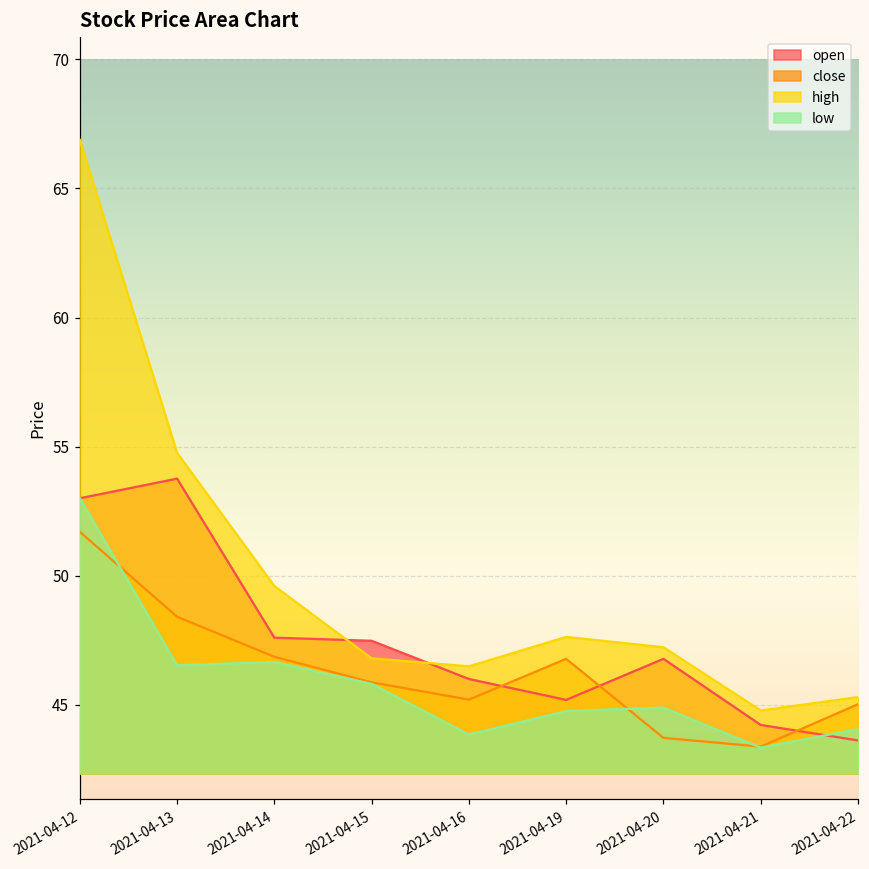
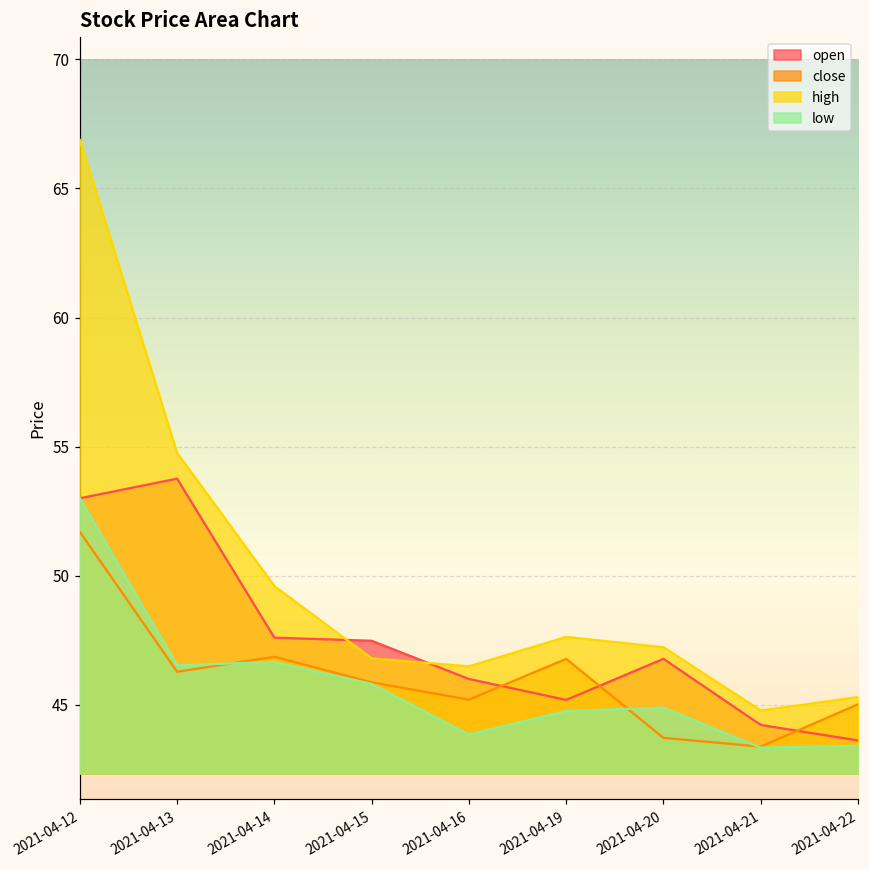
close, 2021-04-13: 48.4 -> 46.3
low, 2021-04-22: 44.1 -> 43.4
